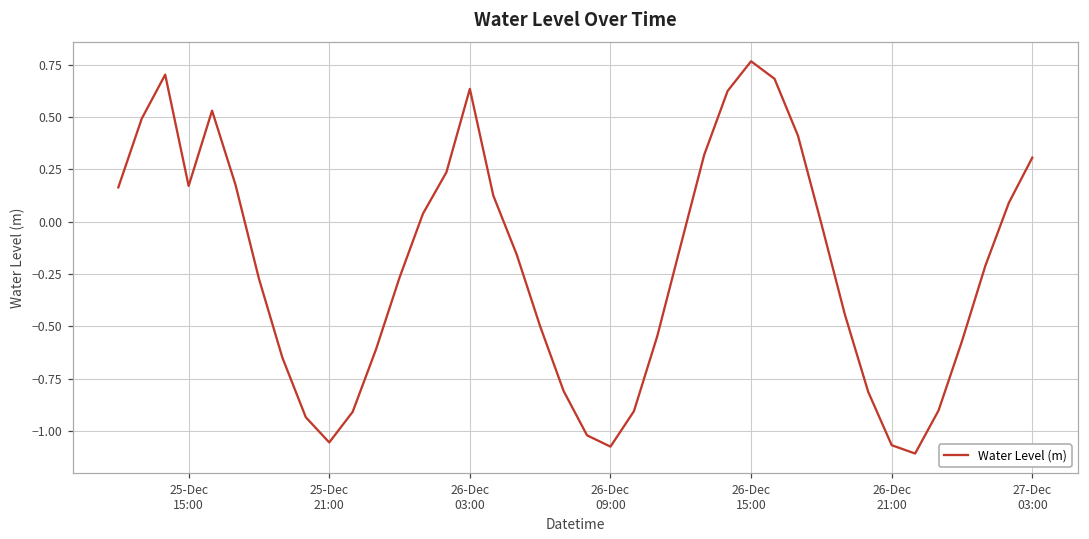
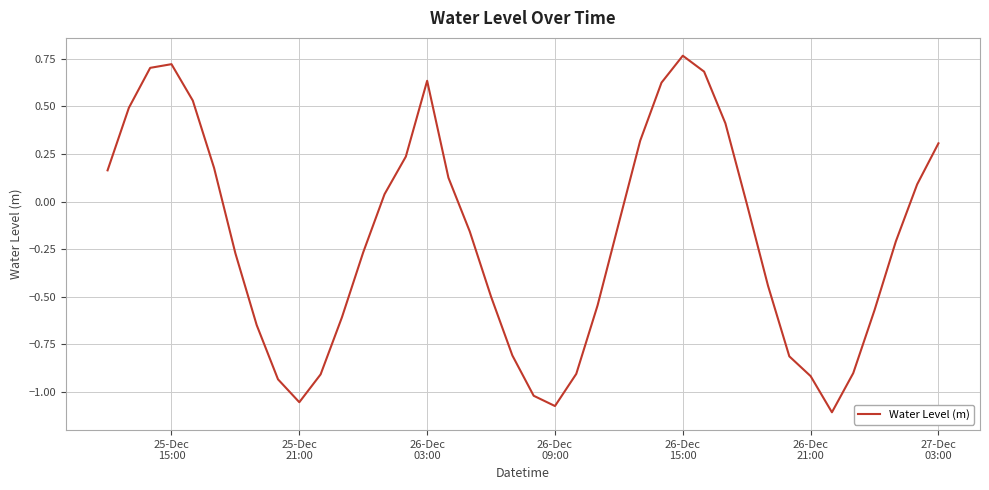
25-Dec 15:00: 0.17 -> 0.72
26-Dec 21:00: -1.07 -> -0.92
